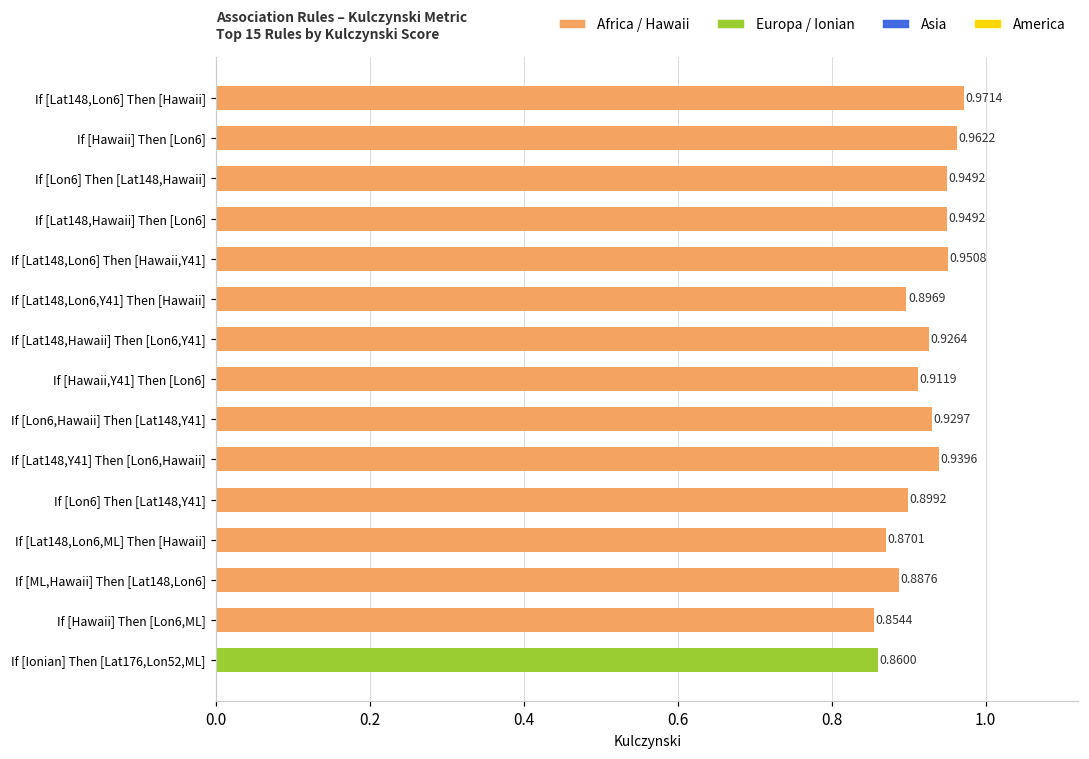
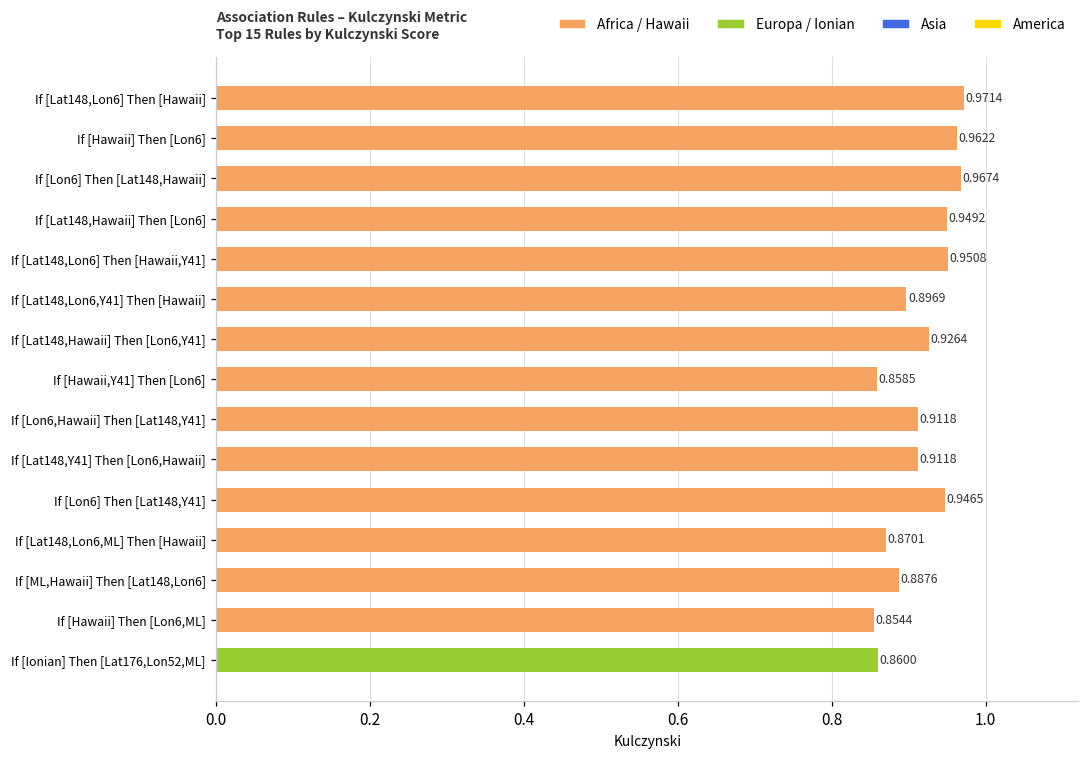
If [Lon6] Then [Lat148,Hawaii]: 0.9492 -> 0.9674
If [Hawaii,Y41] Then [Lon6]: 0.9119 -> 0.8585
If [Lon6,Hawaii] Then [Lat148,Y41]: 0.9297 -> 0.9118
If [Lat148,Y41] Then [Lon6,Hawaii]: 0.9396 -> 0.9118
If [Lon6] Then [Lat148,Y41]: 0.8992 -> 0.9465
